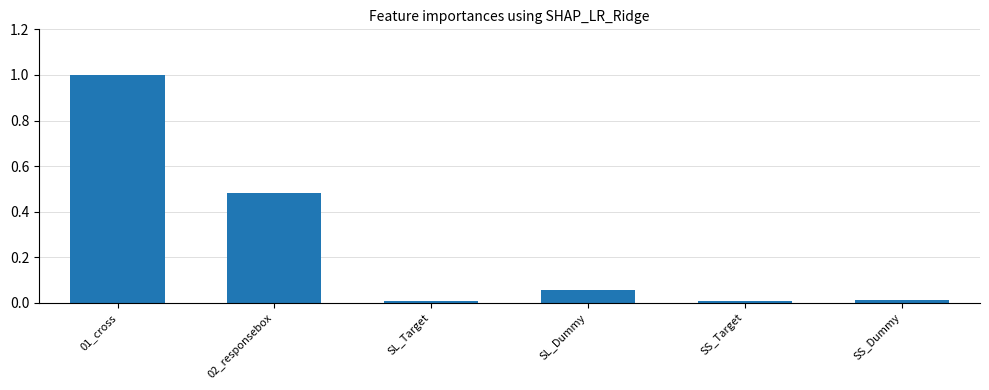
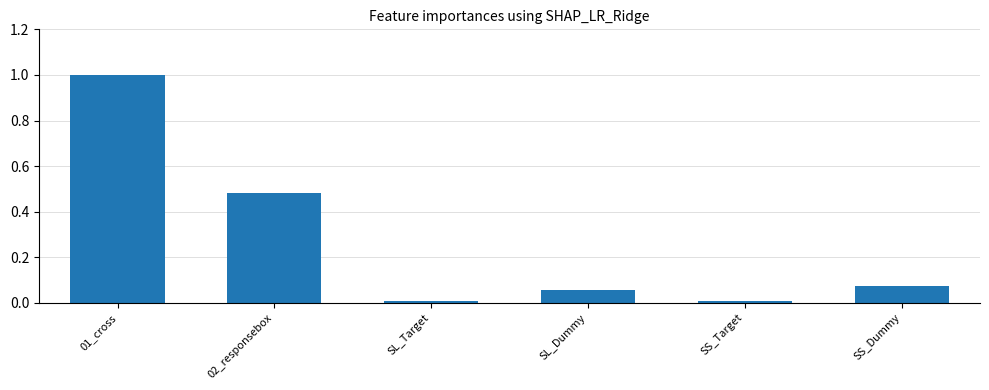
SS_Dummy: 0.01 -> 0.07
